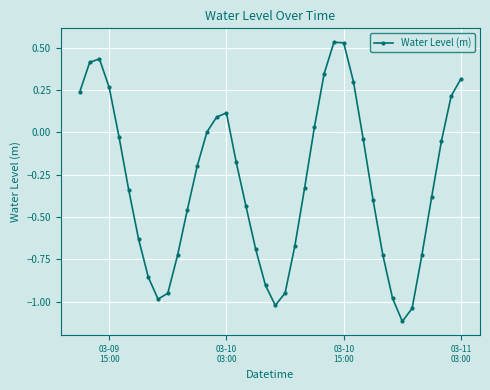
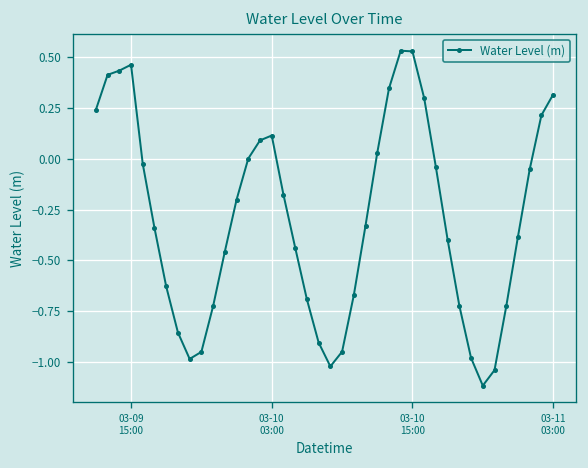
03-09 15:00: 0.27 -> 0.46
